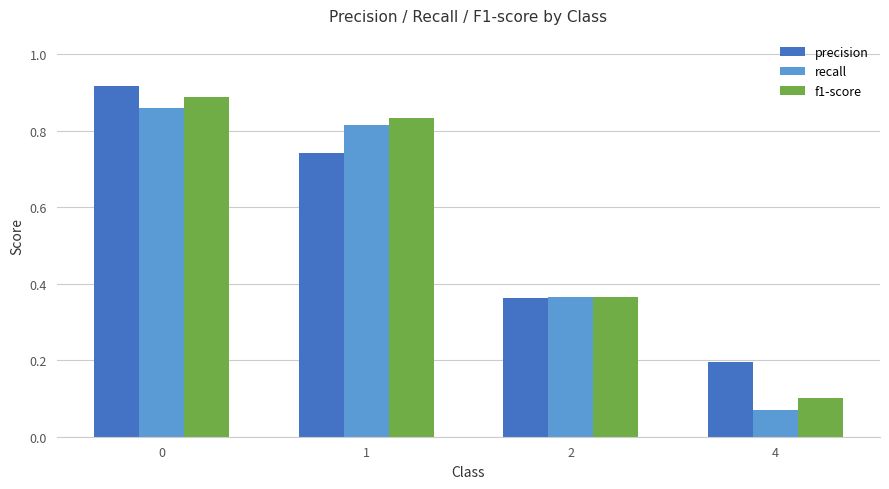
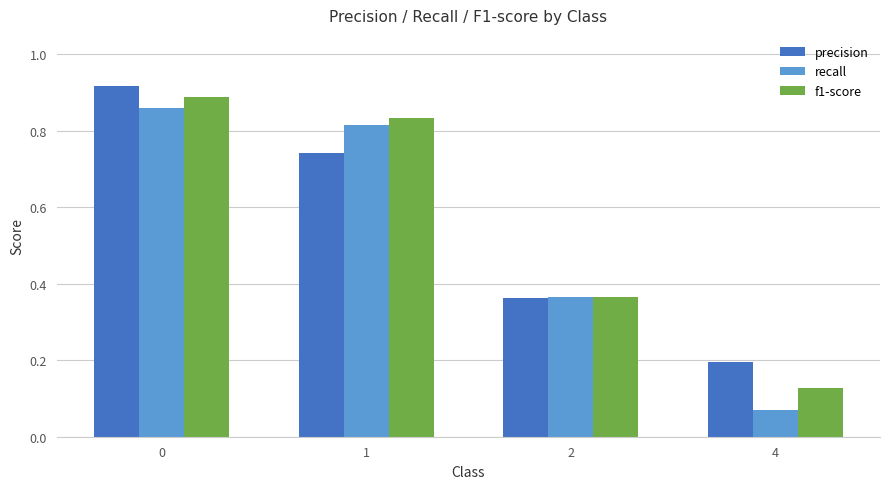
f1-score, 4: 0.10 -> 0.13
